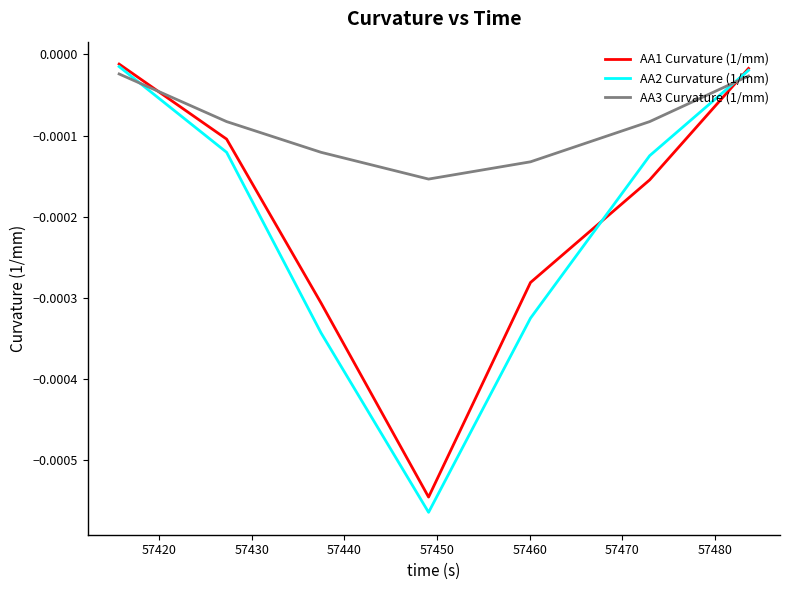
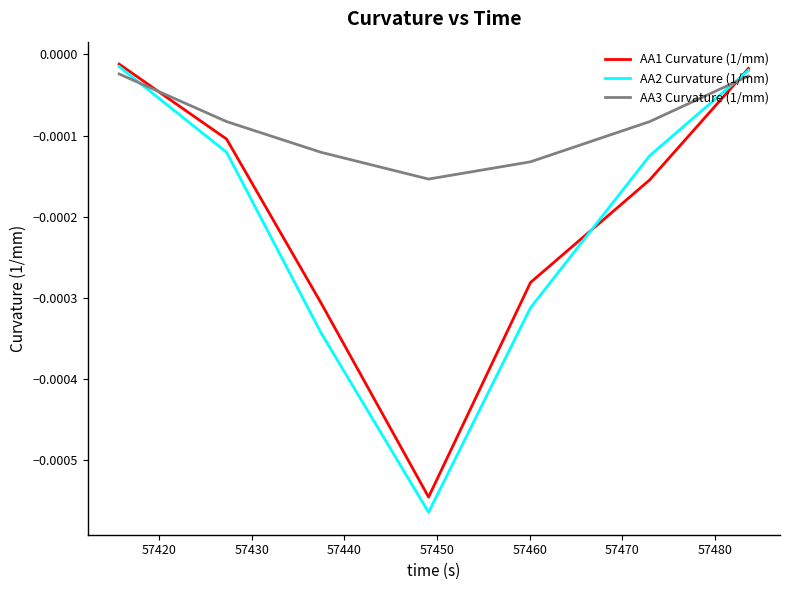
AA2 Curvature (1/mm), 57460: -0.00032 -> -0.00031
